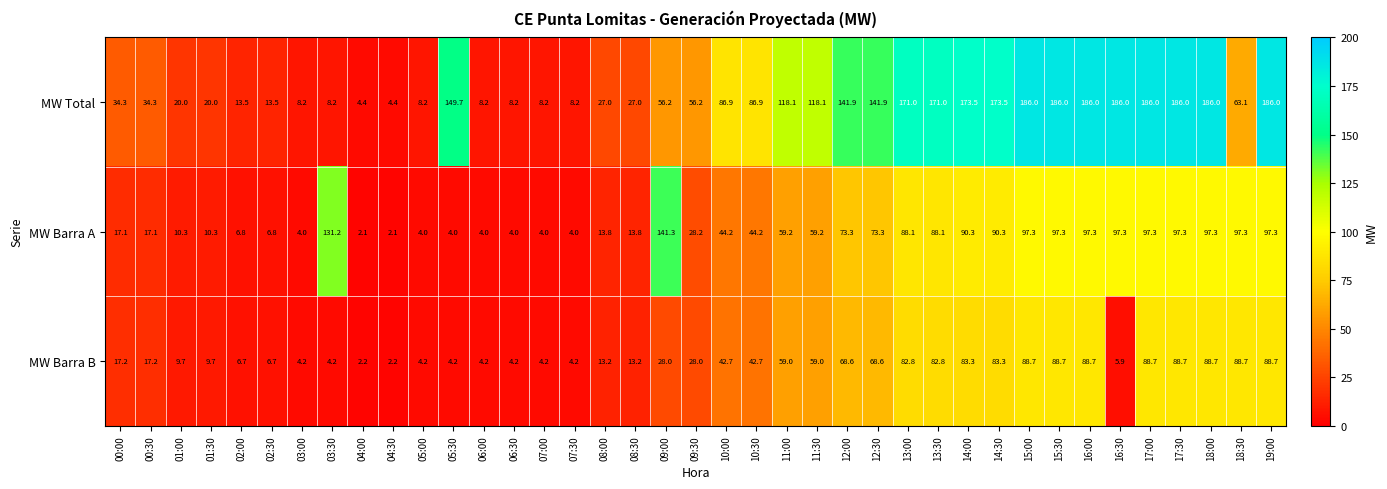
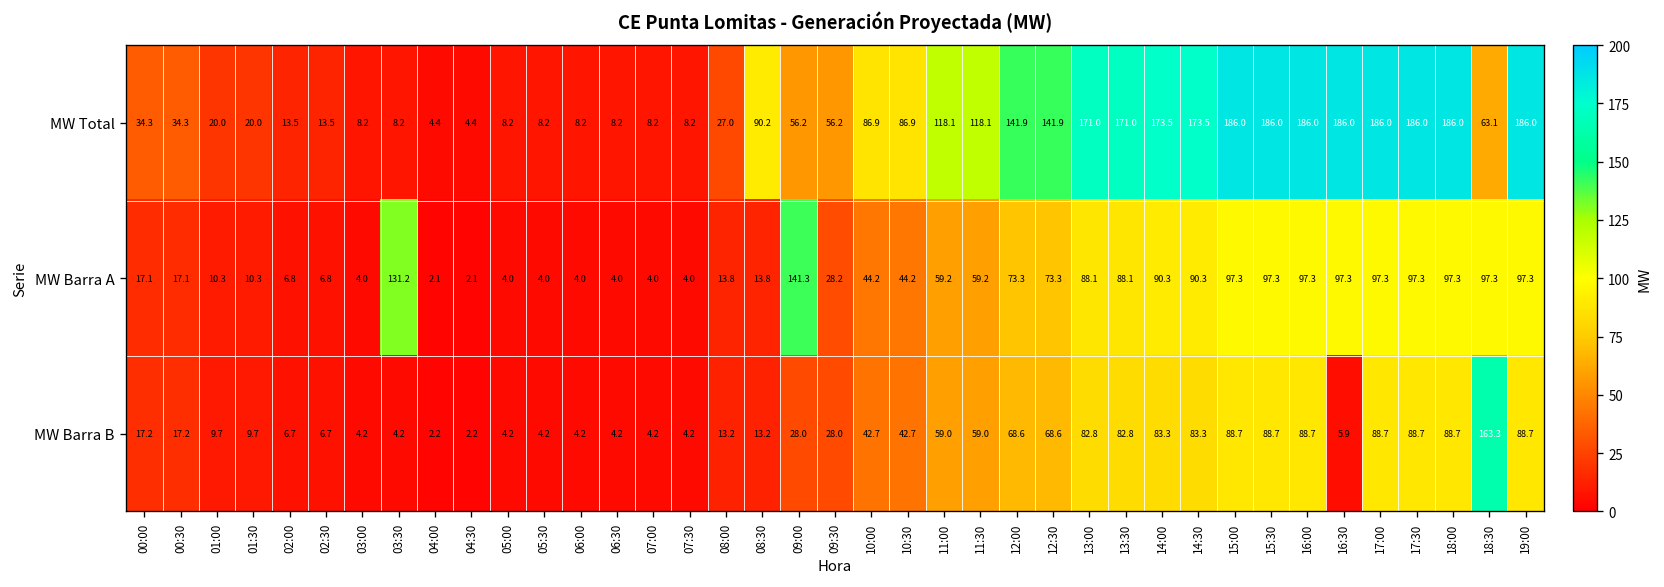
MW Total, 05:30: 149.7 -> 8.2
MW Total, 08:30: 27.0 -> 90.2
MW Barra B, 18:30: 88.7 -> 163.3
